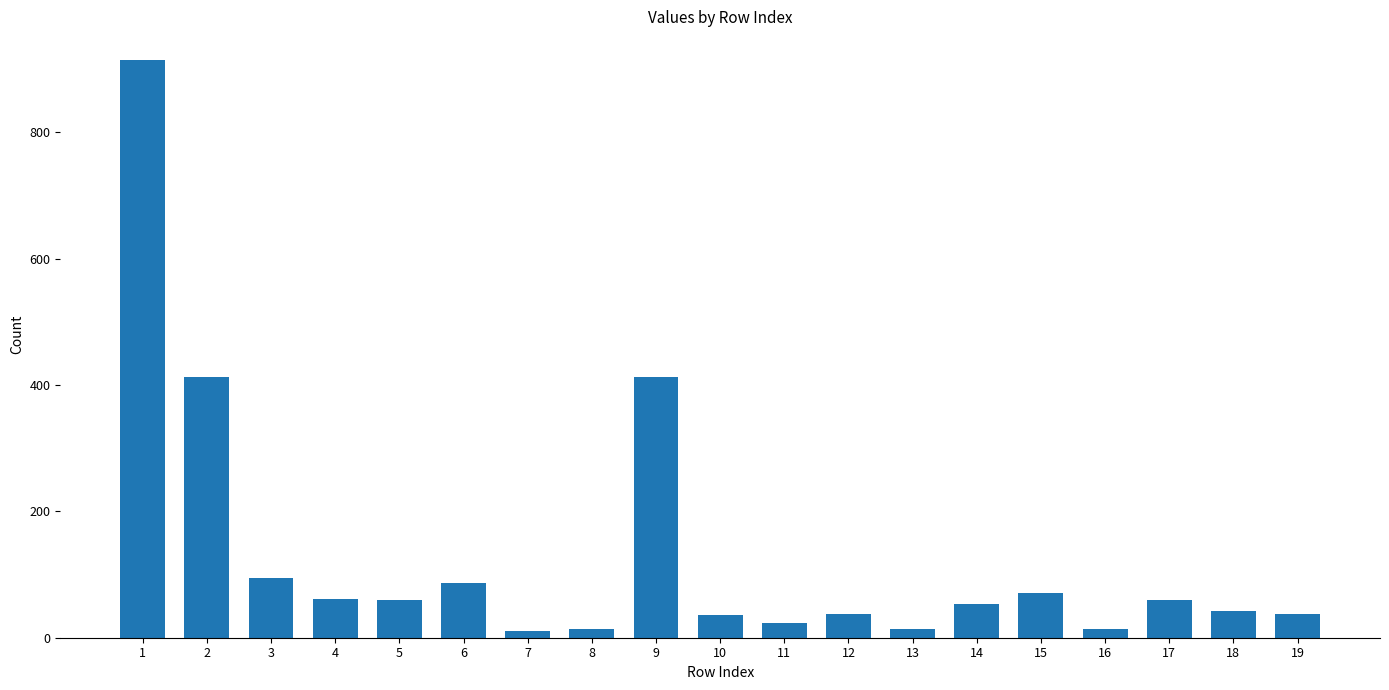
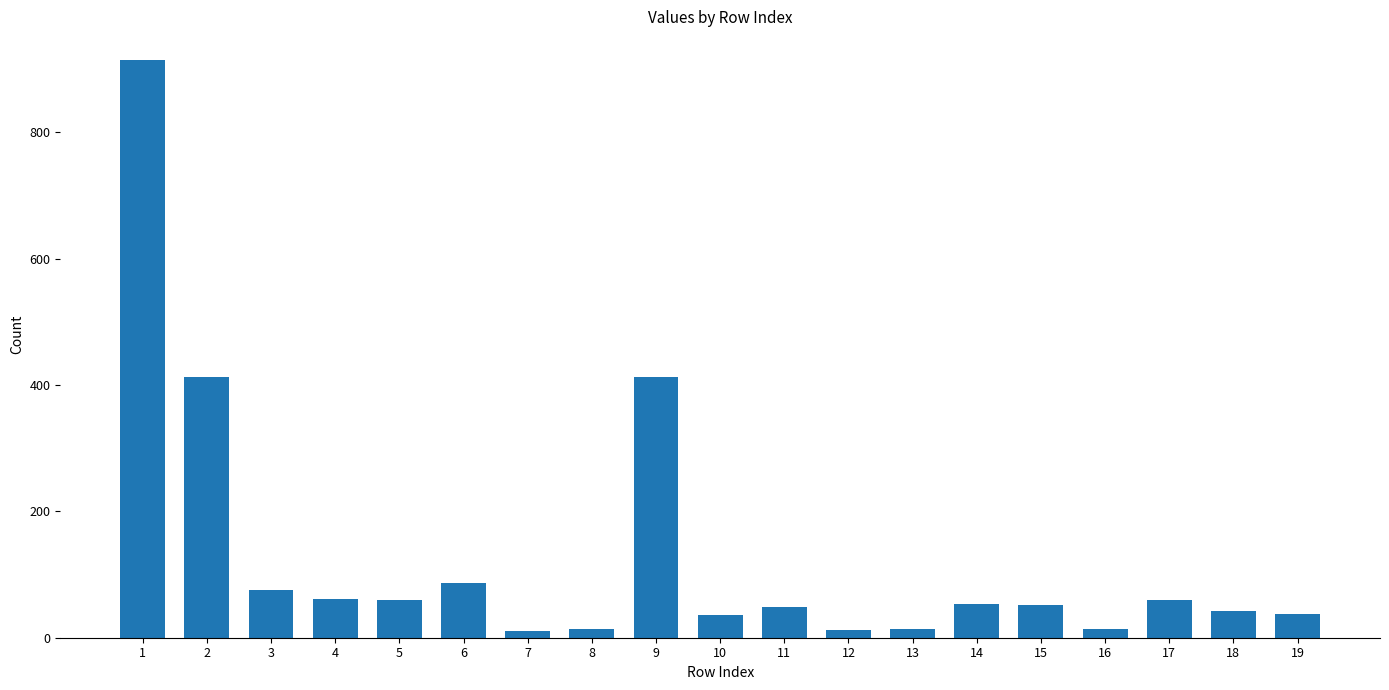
3: 90 -> 80
11: 20 -> 50
12: 40 -> 10
15: 70 -> 50
